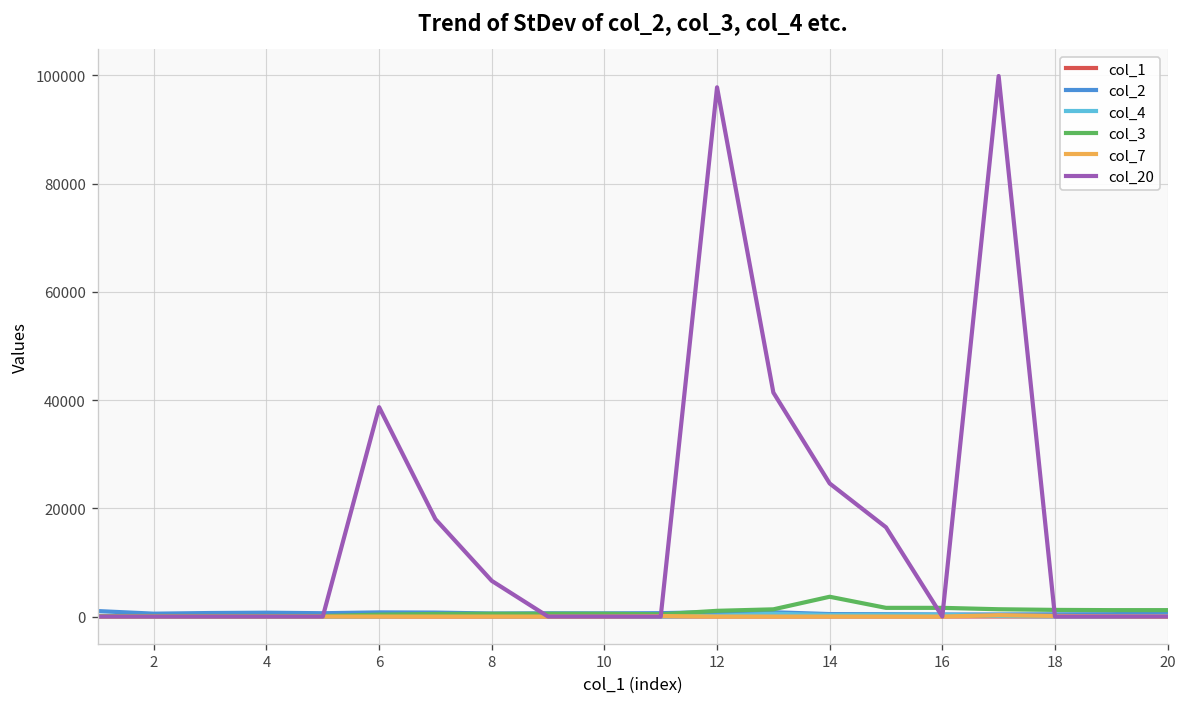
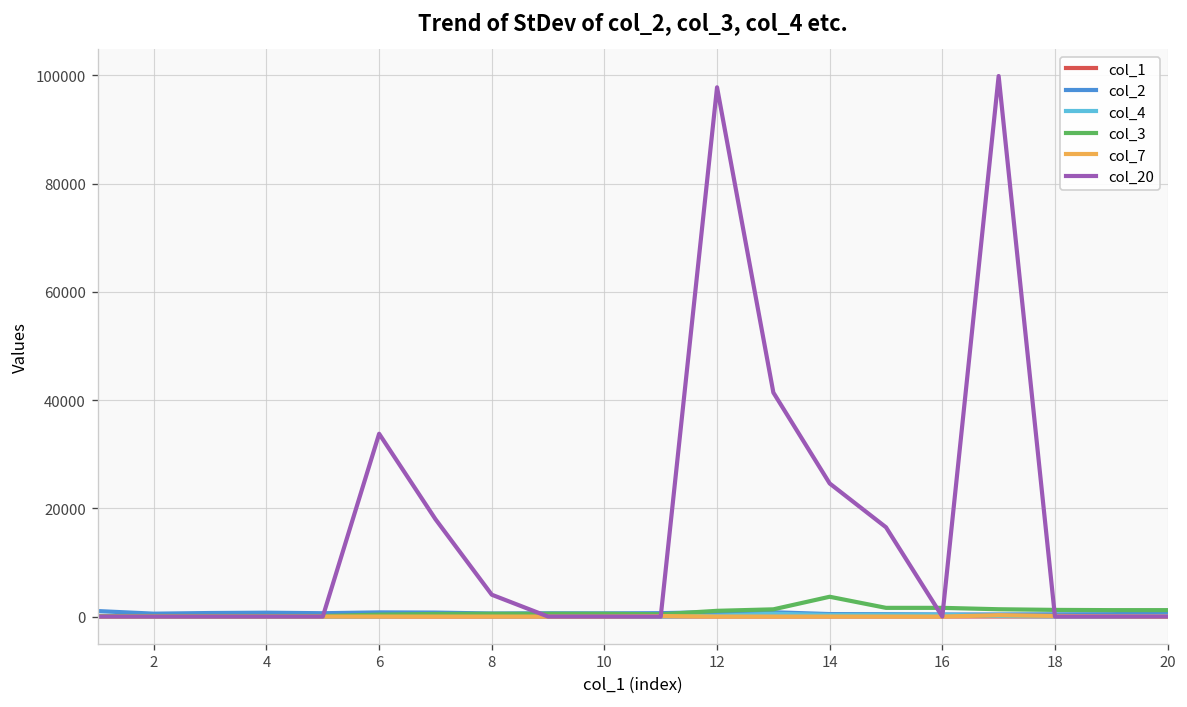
col_20, 6: 39000 -> 34000
col_20, 8: 7000 -> 4000
